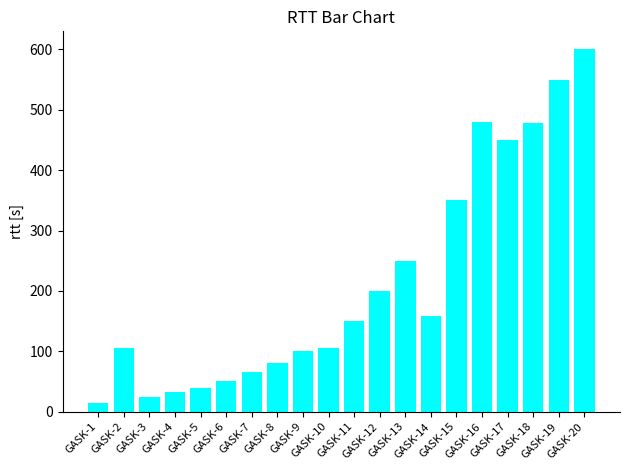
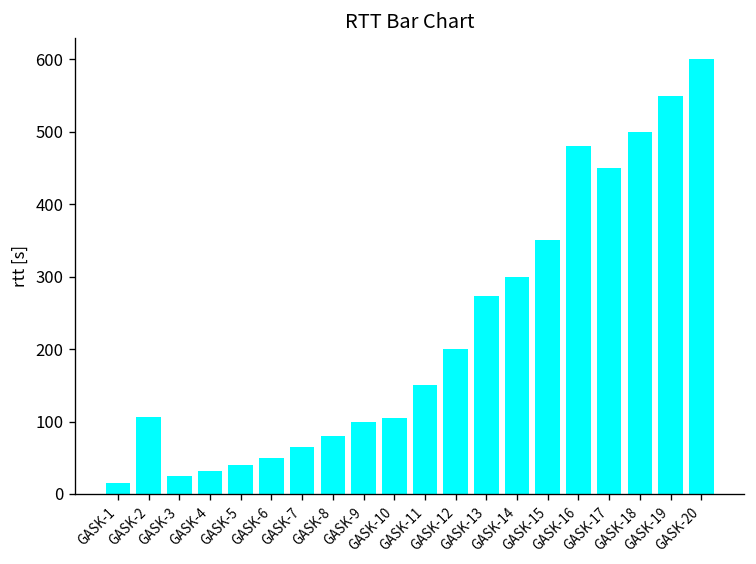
GASK-13: 250 -> 270
GASK-14: 160 -> 300
GASK-18: 480 -> 500
